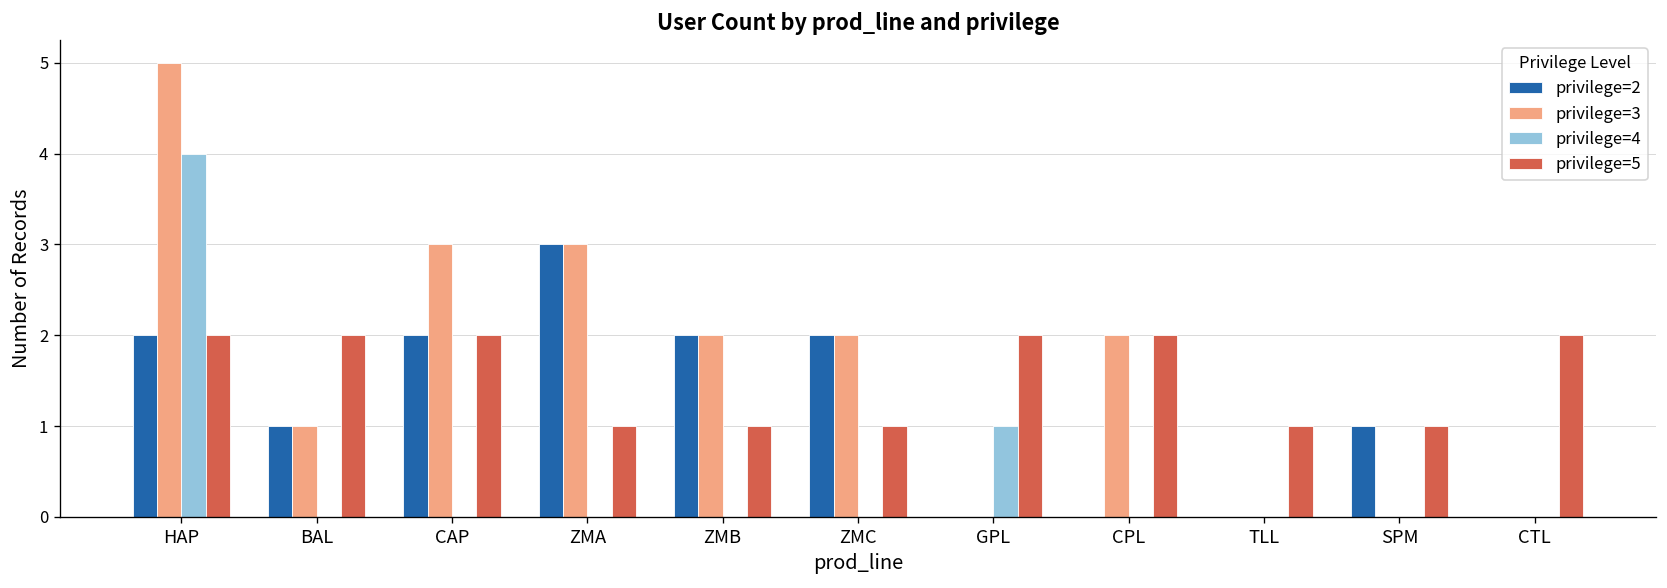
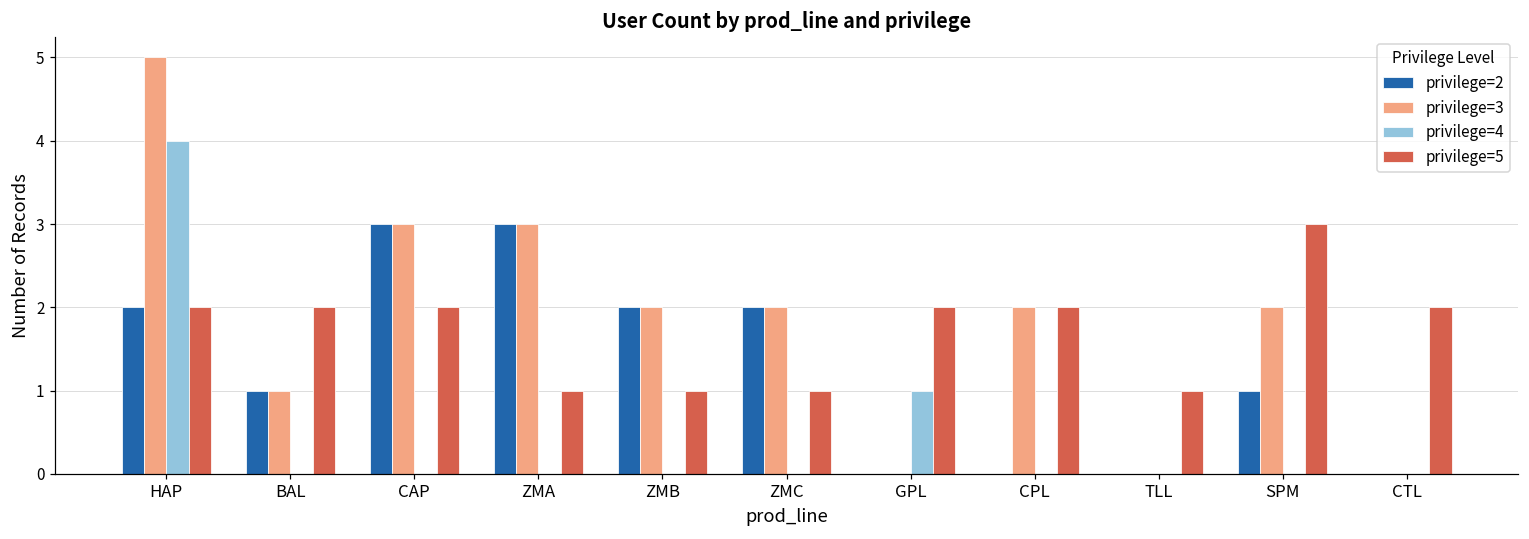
privilege=2, CAP: 2 -> 3
privilege=3, SPM: 0 -> 2
privilege=5, SPM: 1 -> 3
